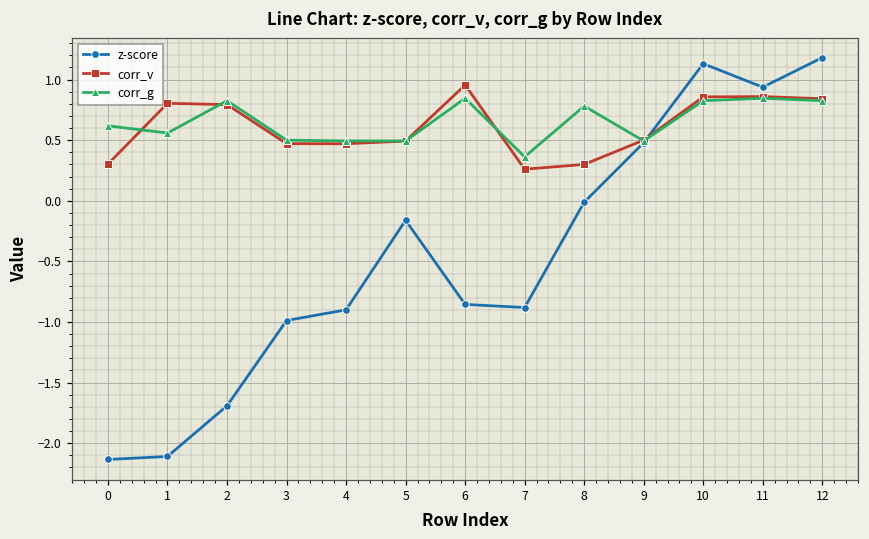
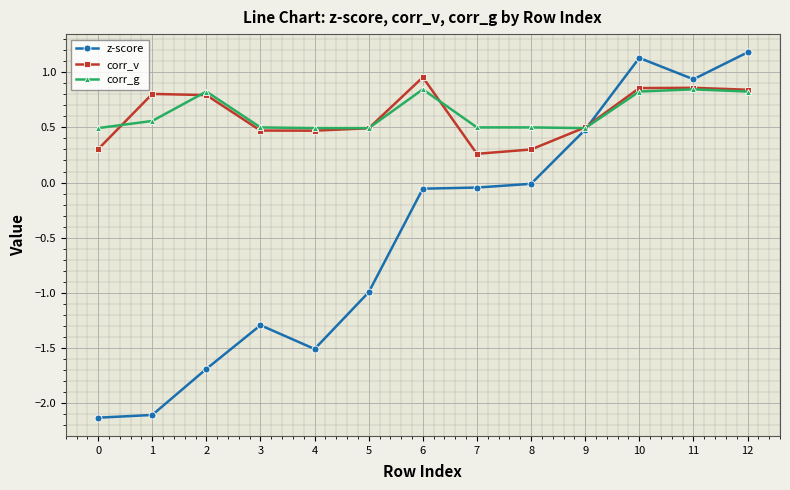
corr_g, 0: 0.62 -> 0.49
z-score, 3: -0.99 -> -1.30
z-score, 4: -0.90 -> -1.51
z-score, 5: -0.16 -> -1.00
z-score, 6: -0.85 -> -0.06
z-score, 7: -0.88 -> -0.05
corr_g, 7: 0.36 -> 0.50
corr_g, 8: 0.78 -> 0.50
